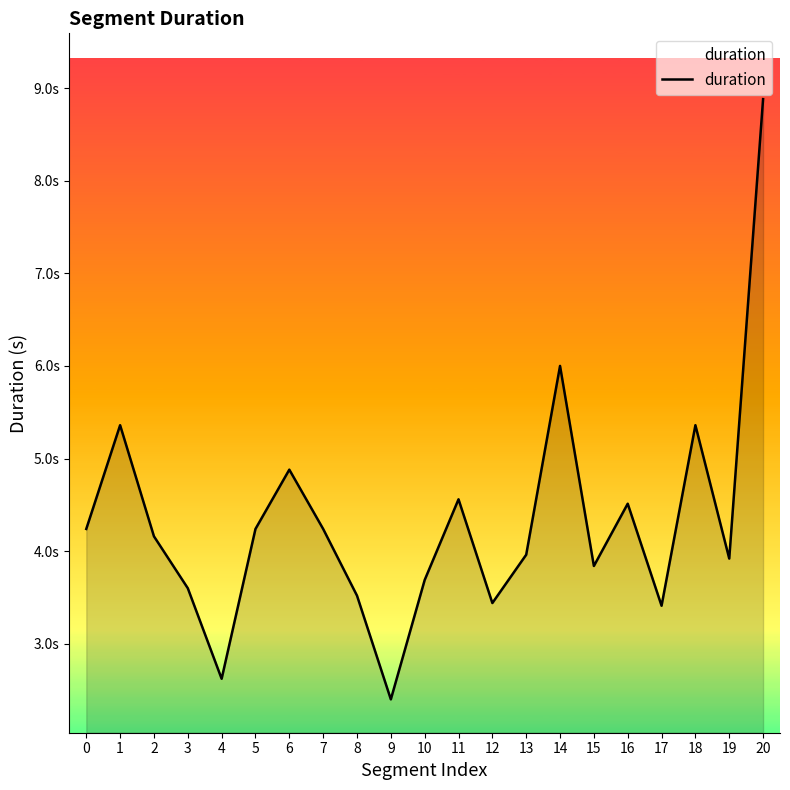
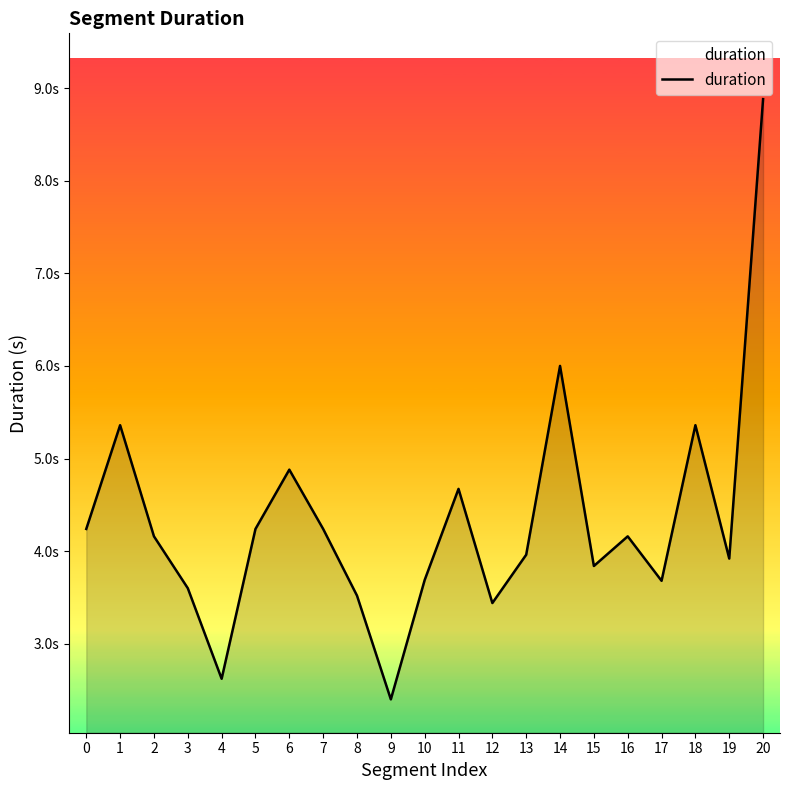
11: 4.6s -> 4.7s
16: 4.5s -> 4.2s
17: 3.4s -> 3.7s
